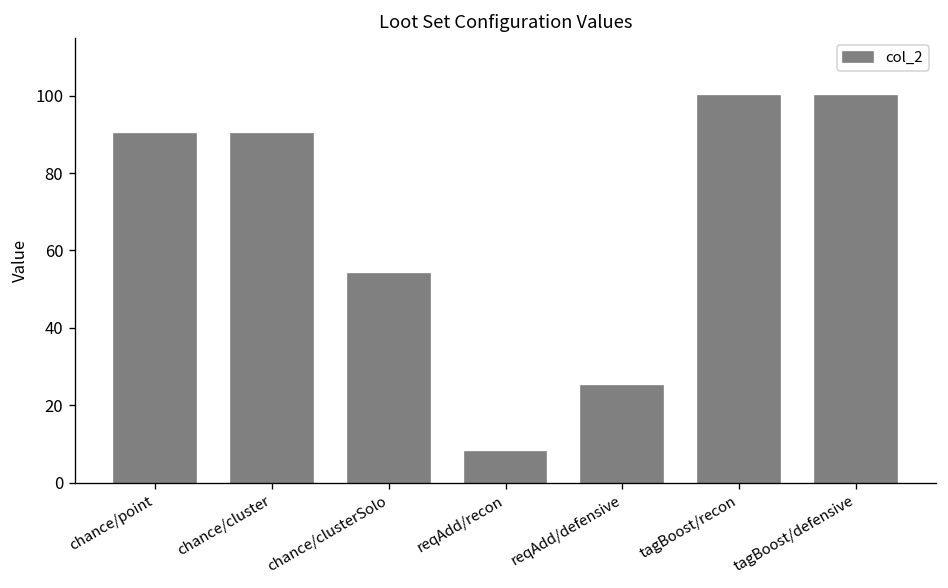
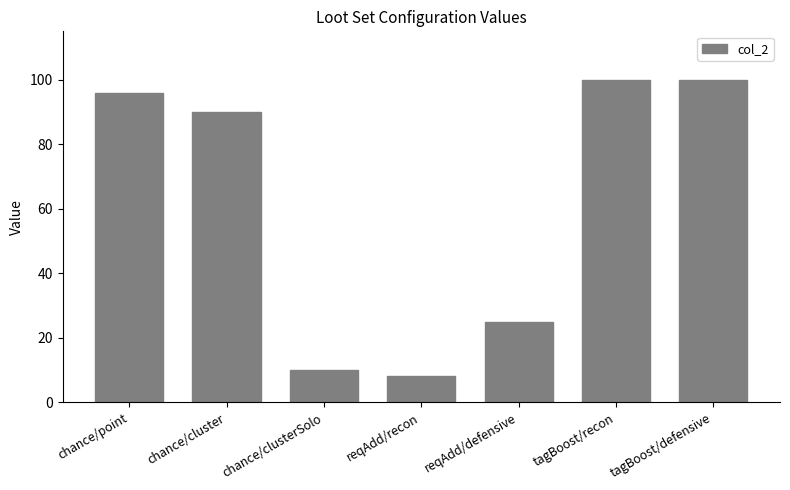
chance/point: 90 -> 96
chance/clusterSolo: 54 -> 10
